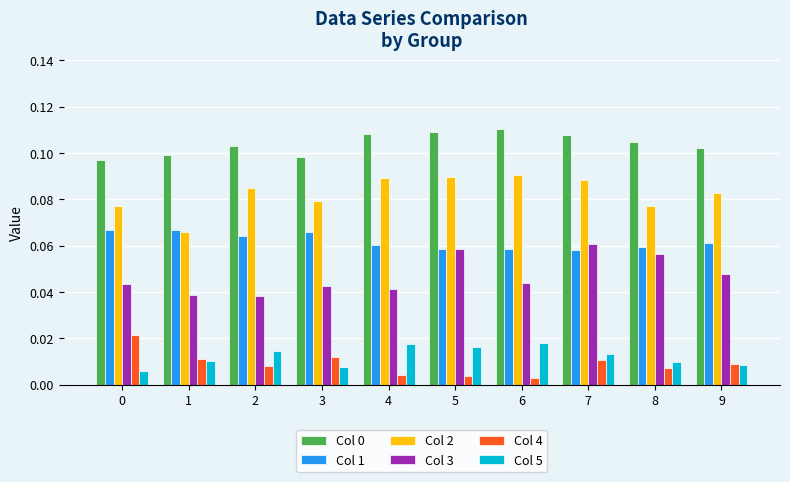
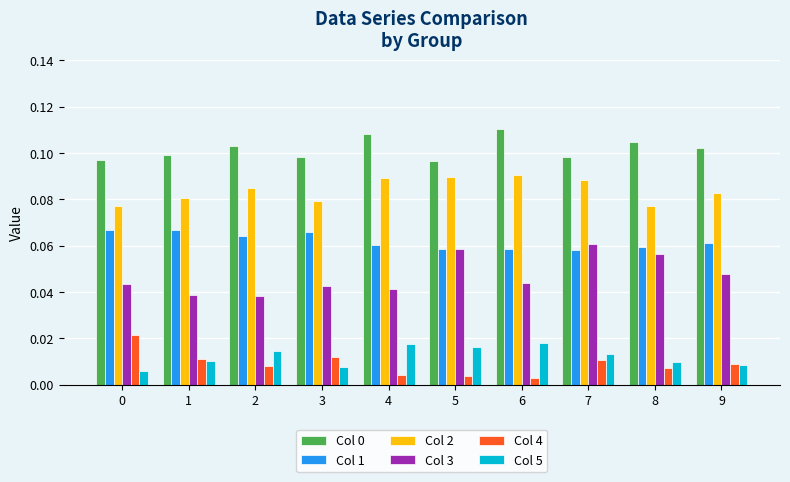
Col 2, 1: 0.066 -> 0.081
Col 0, 5: 0.109 -> 0.096
Col 0, 7: 0.108 -> 0.098
